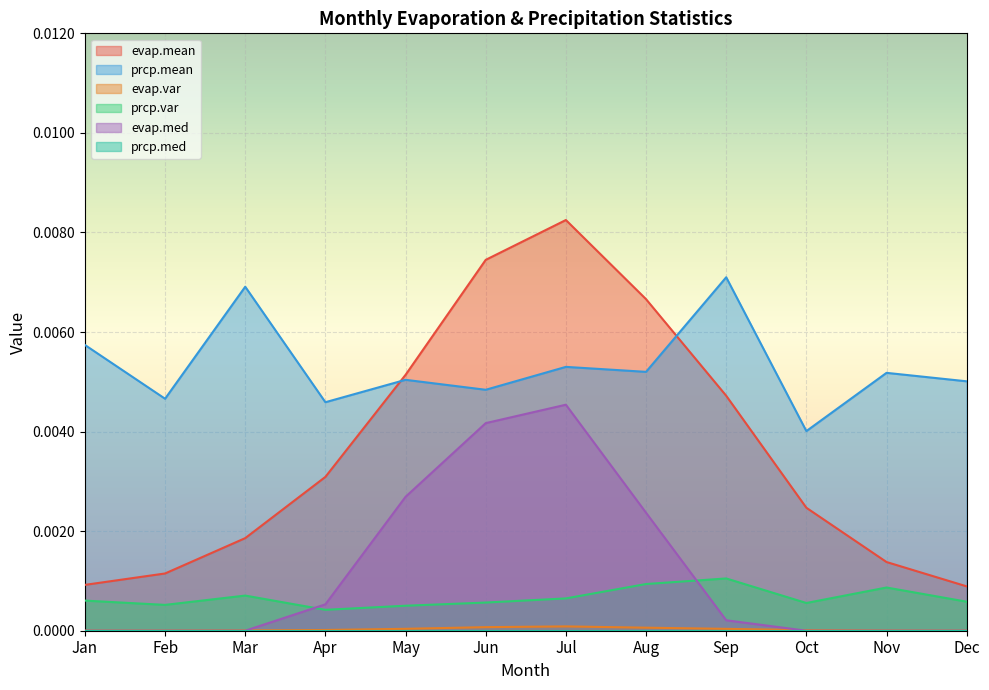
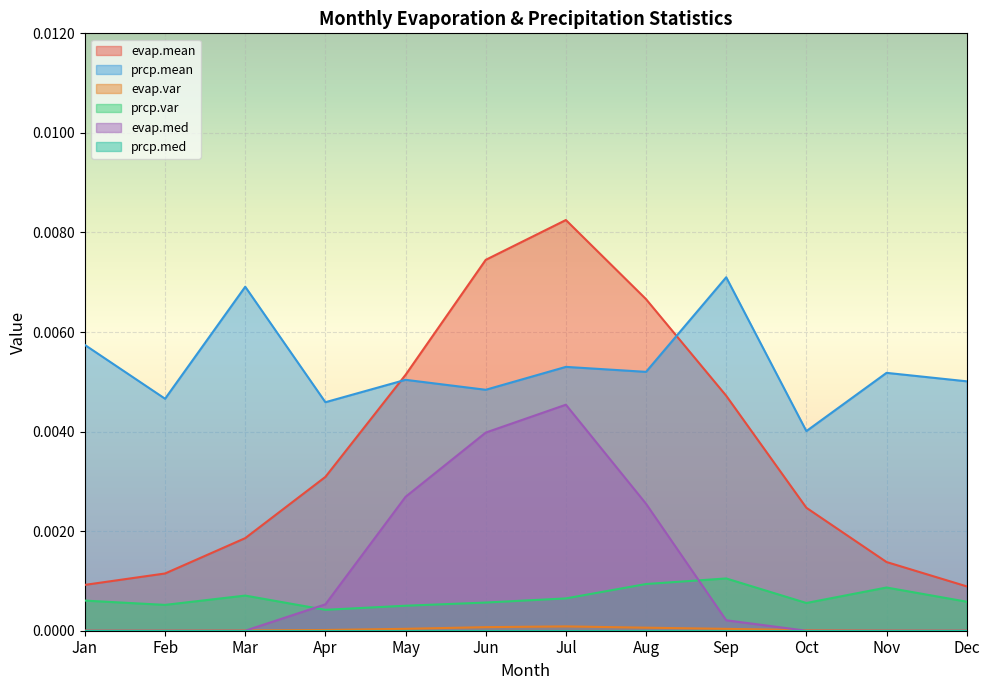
evap.med, Jun: 0.0042 -> 0.0040
evap.med, Aug: 0.0024 -> 0.0026
